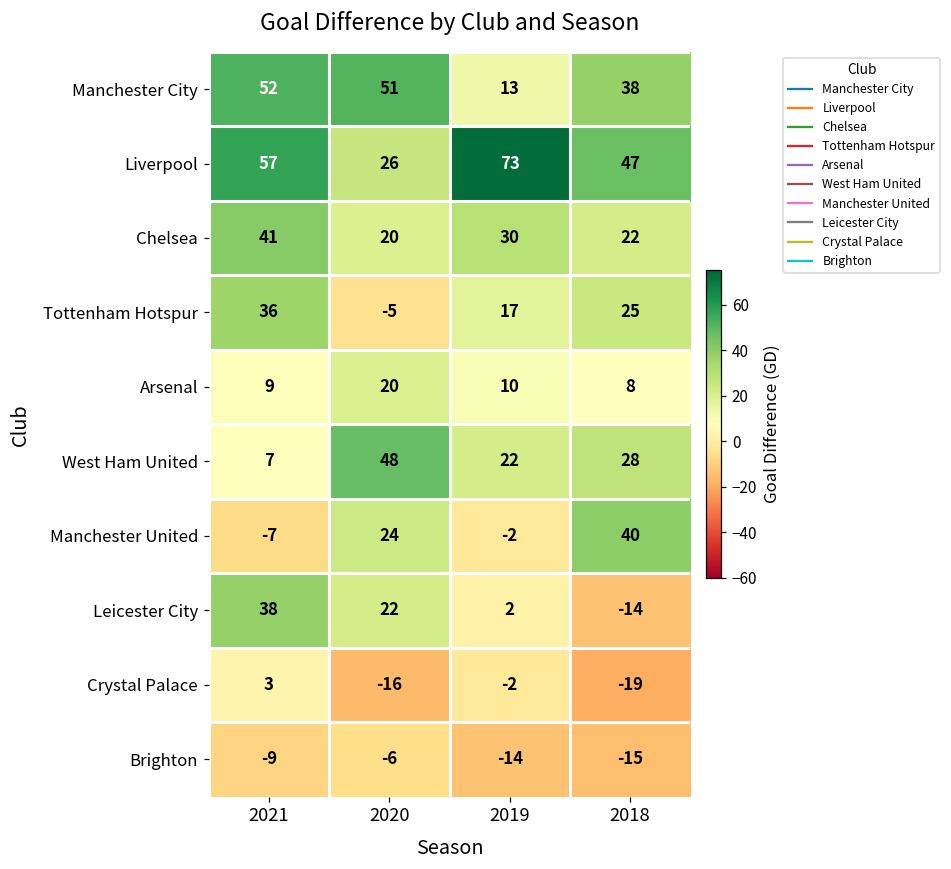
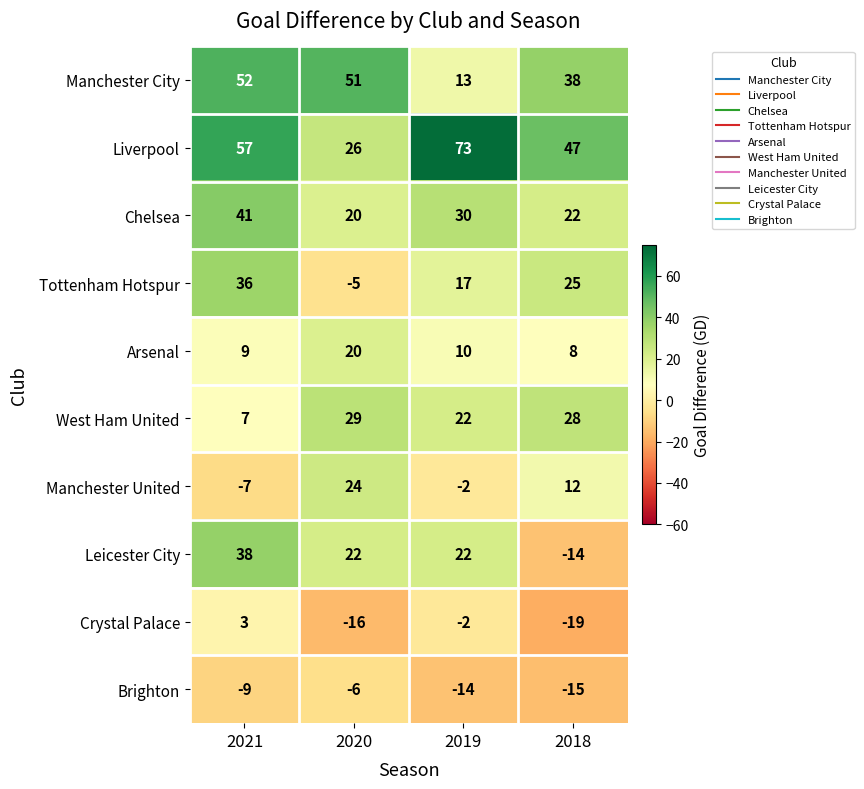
West Ham United, 2020: 48 -> 29
Manchester United, 2018: 40 -> 12
Leicester City, 2019: 2 -> 22
